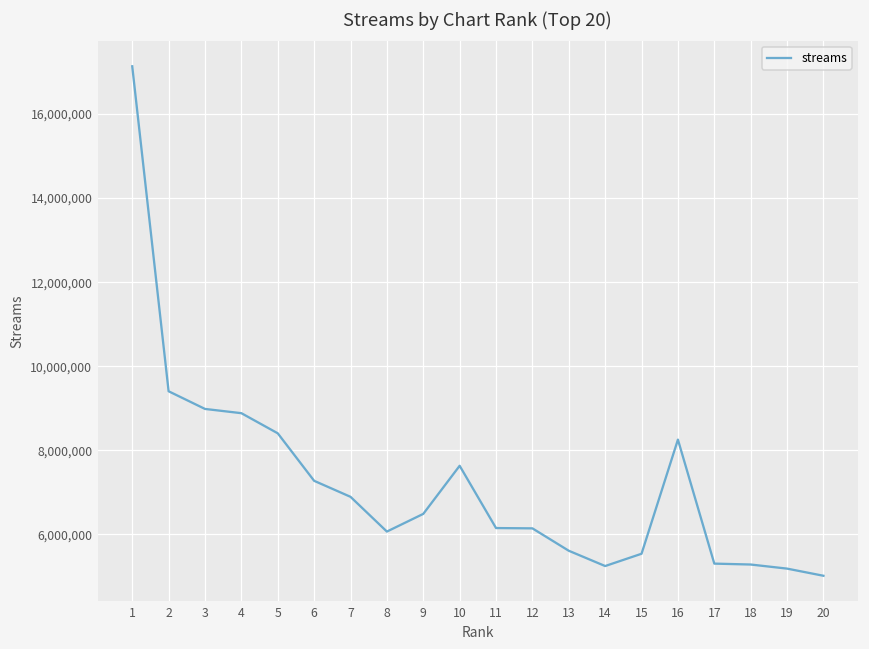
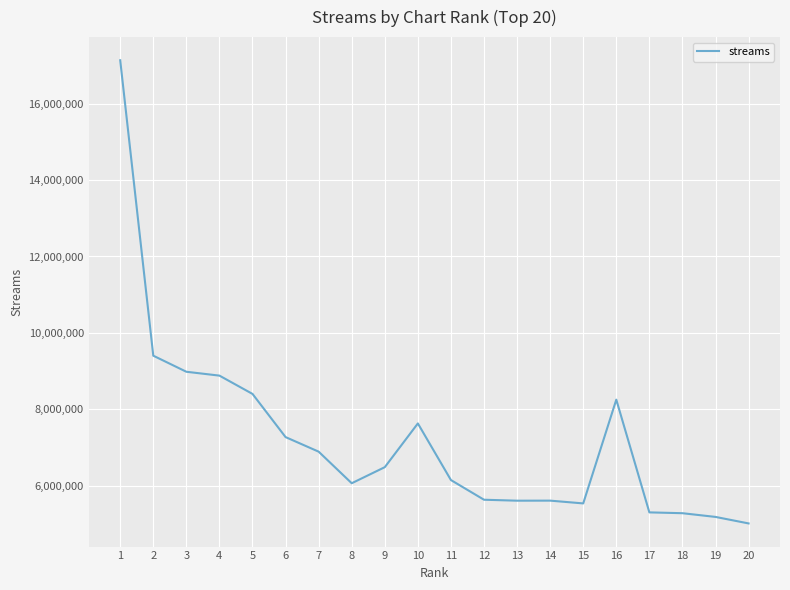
12: 6,100,000 -> 5,600,000
14: 5,200,000 -> 5,600,000
